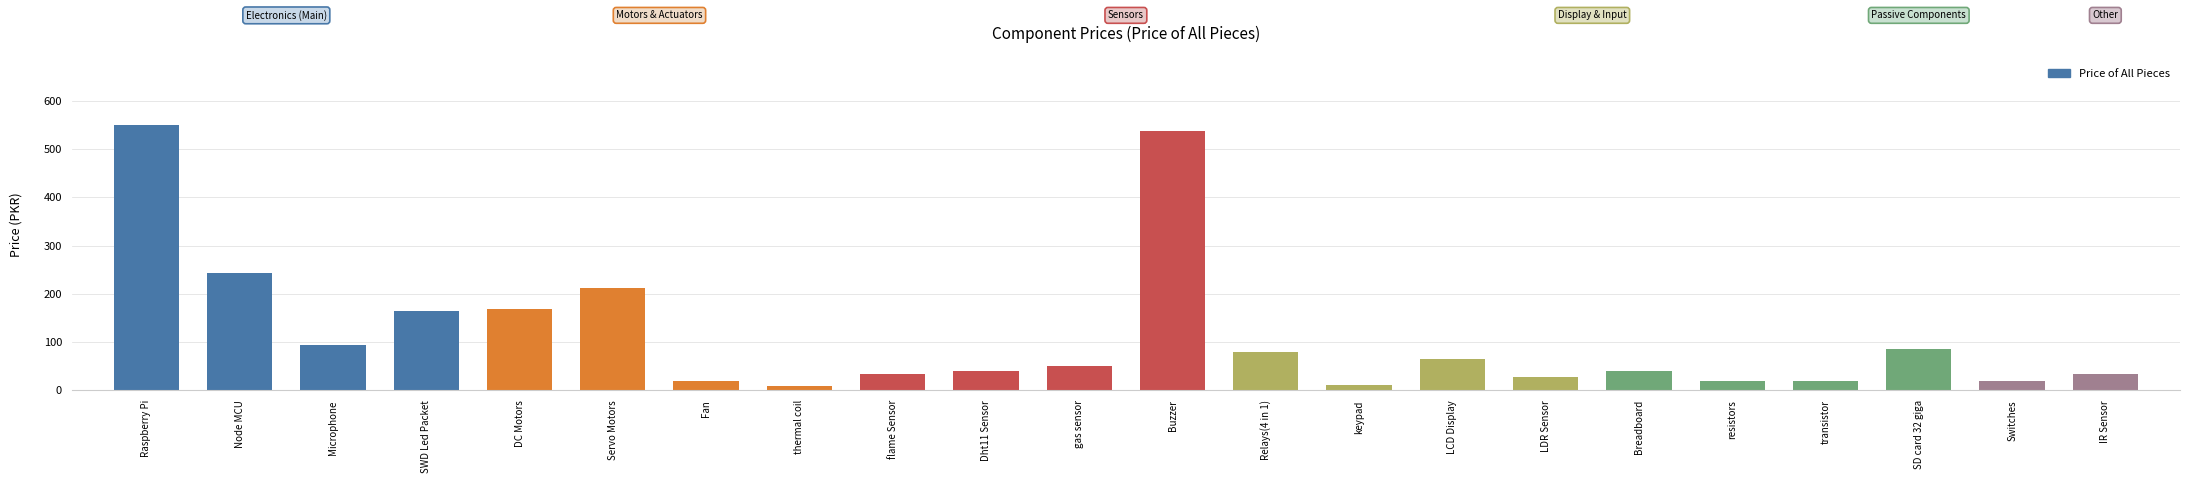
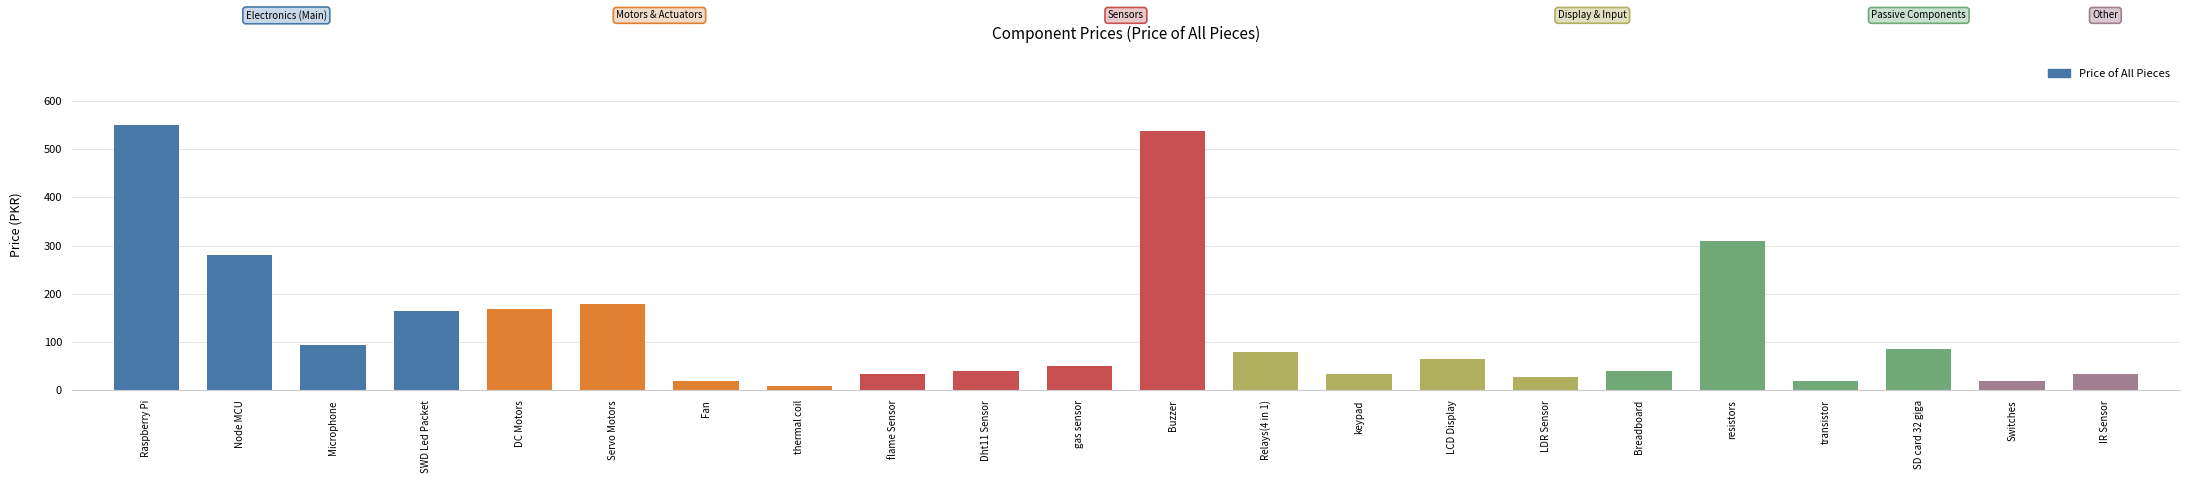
Node MCU: 240 -> 280
Servo Motors: 210 -> 180
keypad: 10 -> 40
resistors: 20 -> 310
